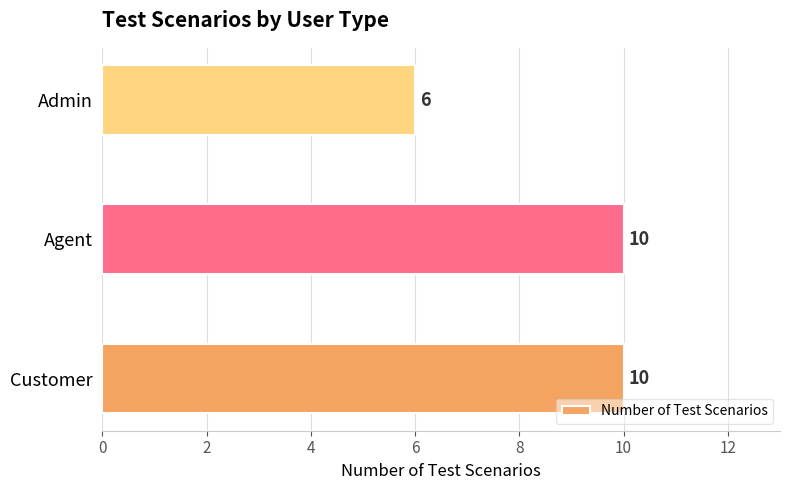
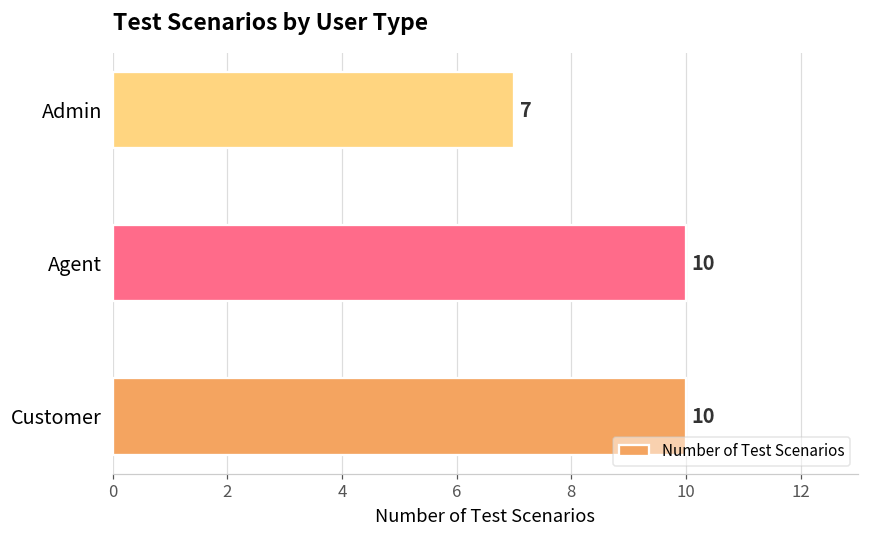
Admin: 6 -> 7
